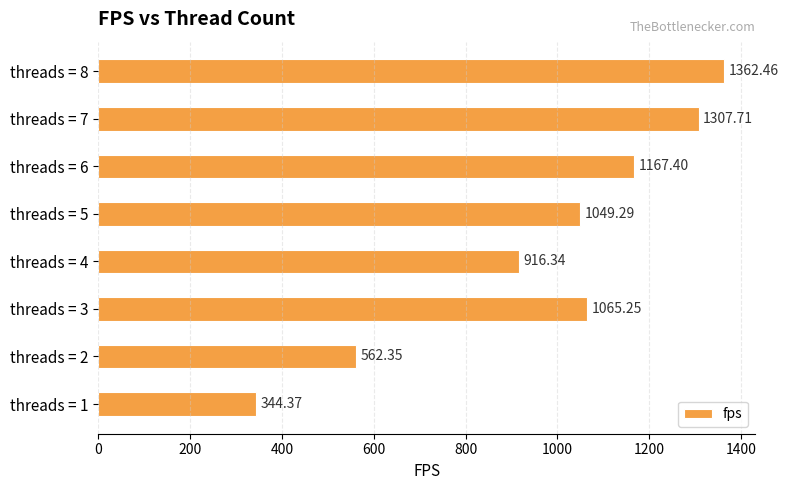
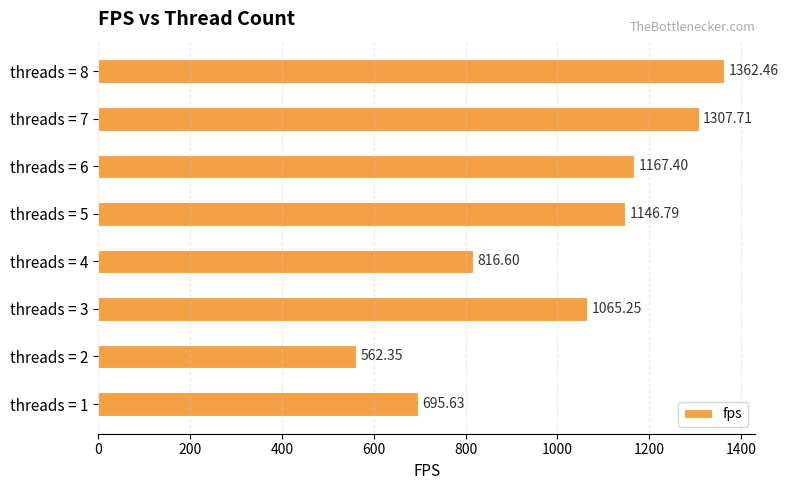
threads = 5: 1049.29 -> 1146.79
threads = 4: 916.34 -> 816.60
threads = 1: 344.37 -> 695.63
